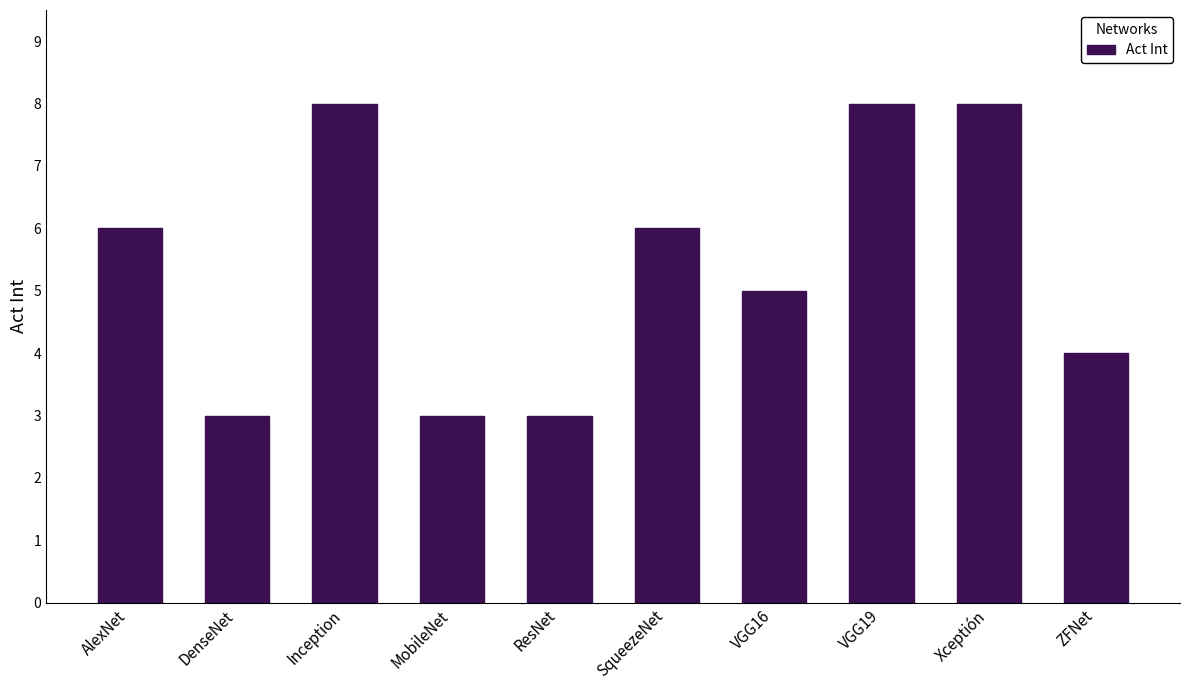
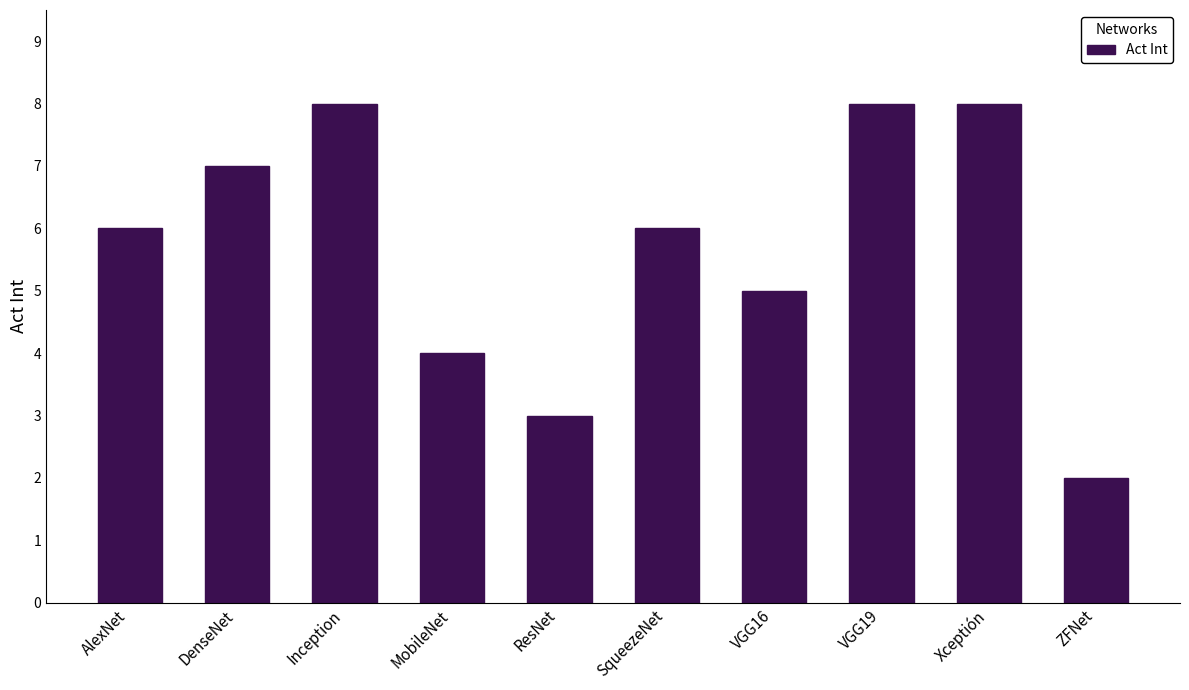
DenseNet: 3 -> 7
MobileNet: 3 -> 4
ZFNet: 4 -> 2
